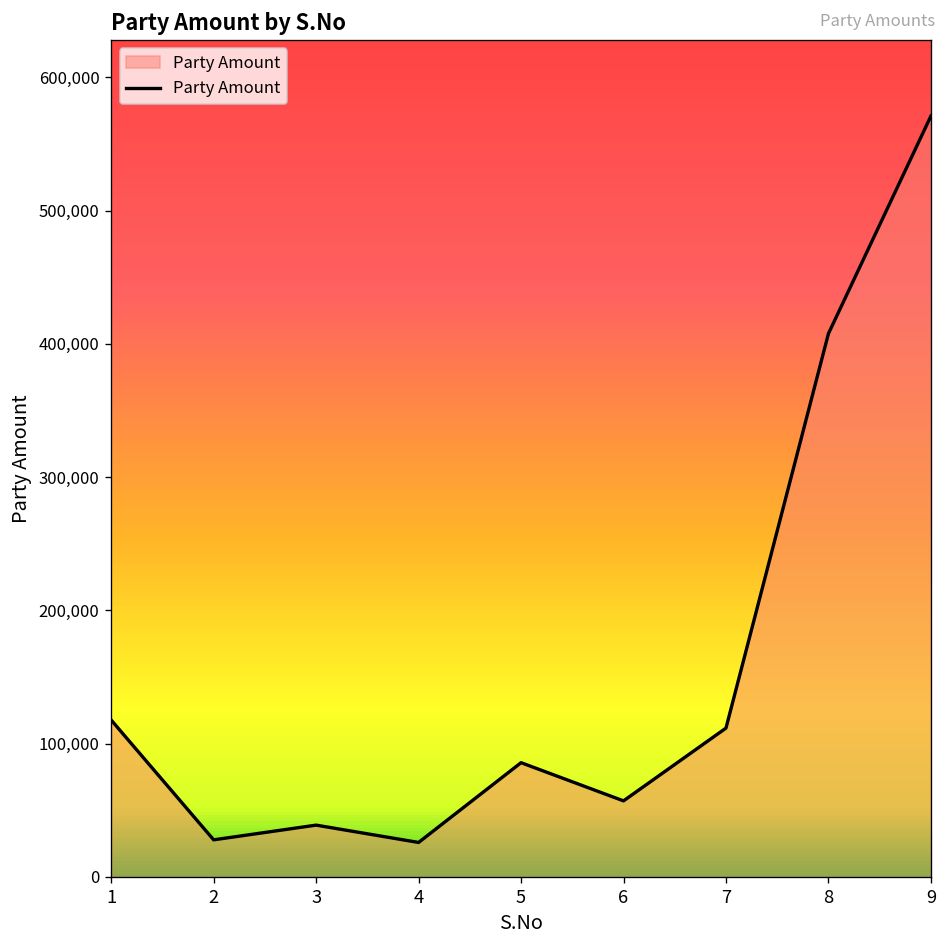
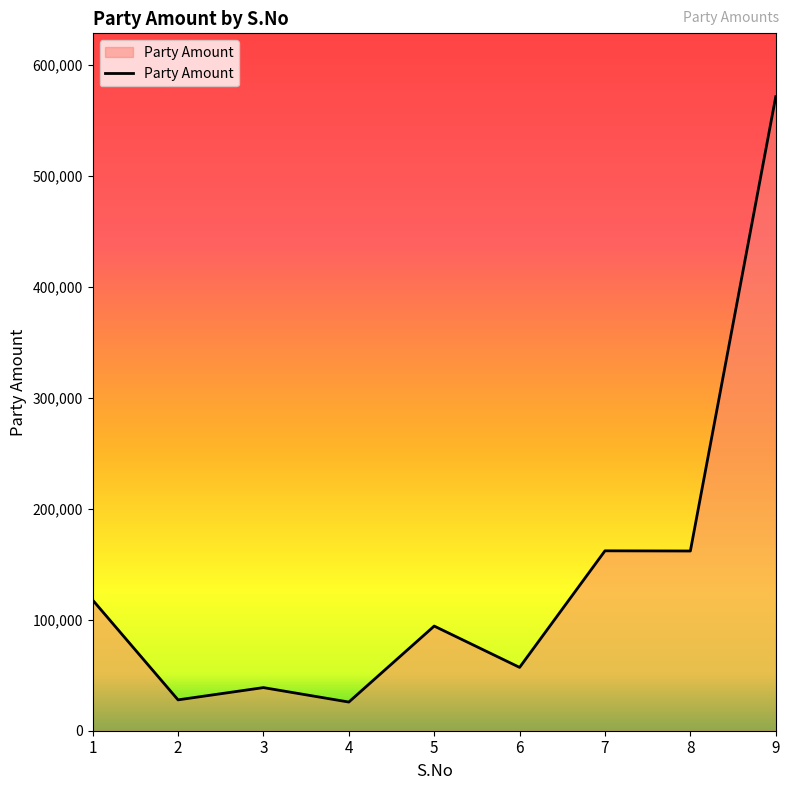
5: 86,000 -> 94,000
7: 112,000 -> 162,000
8: 408,000 -> 162,000
